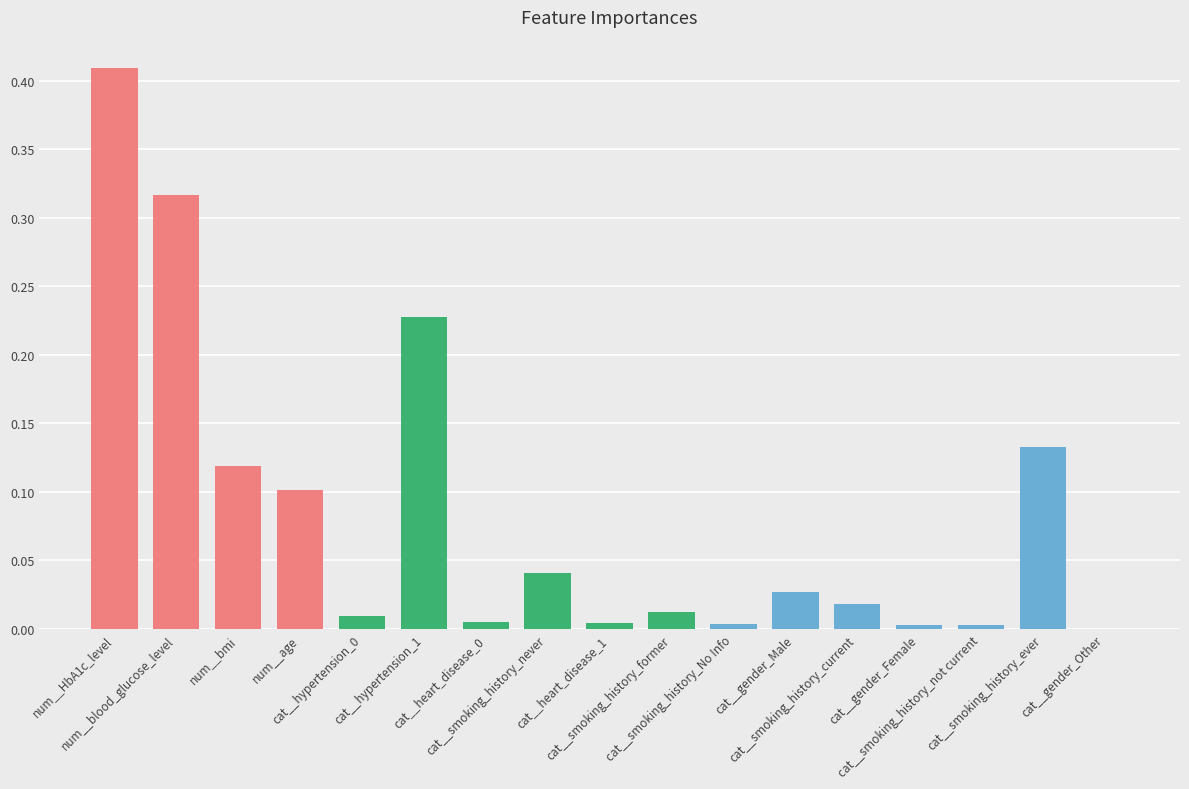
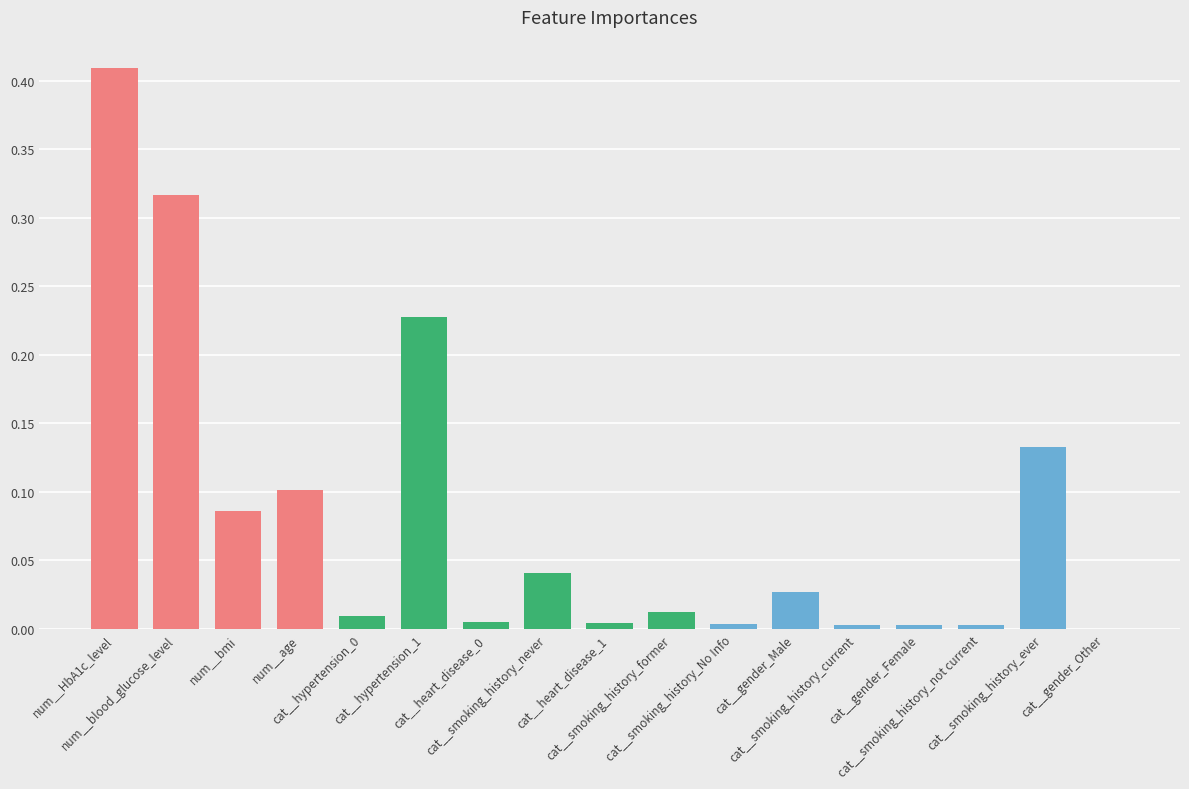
num__bmi: 0.119 -> 0.086
cat__smoking_history_current: 0.018 -> 0.003
